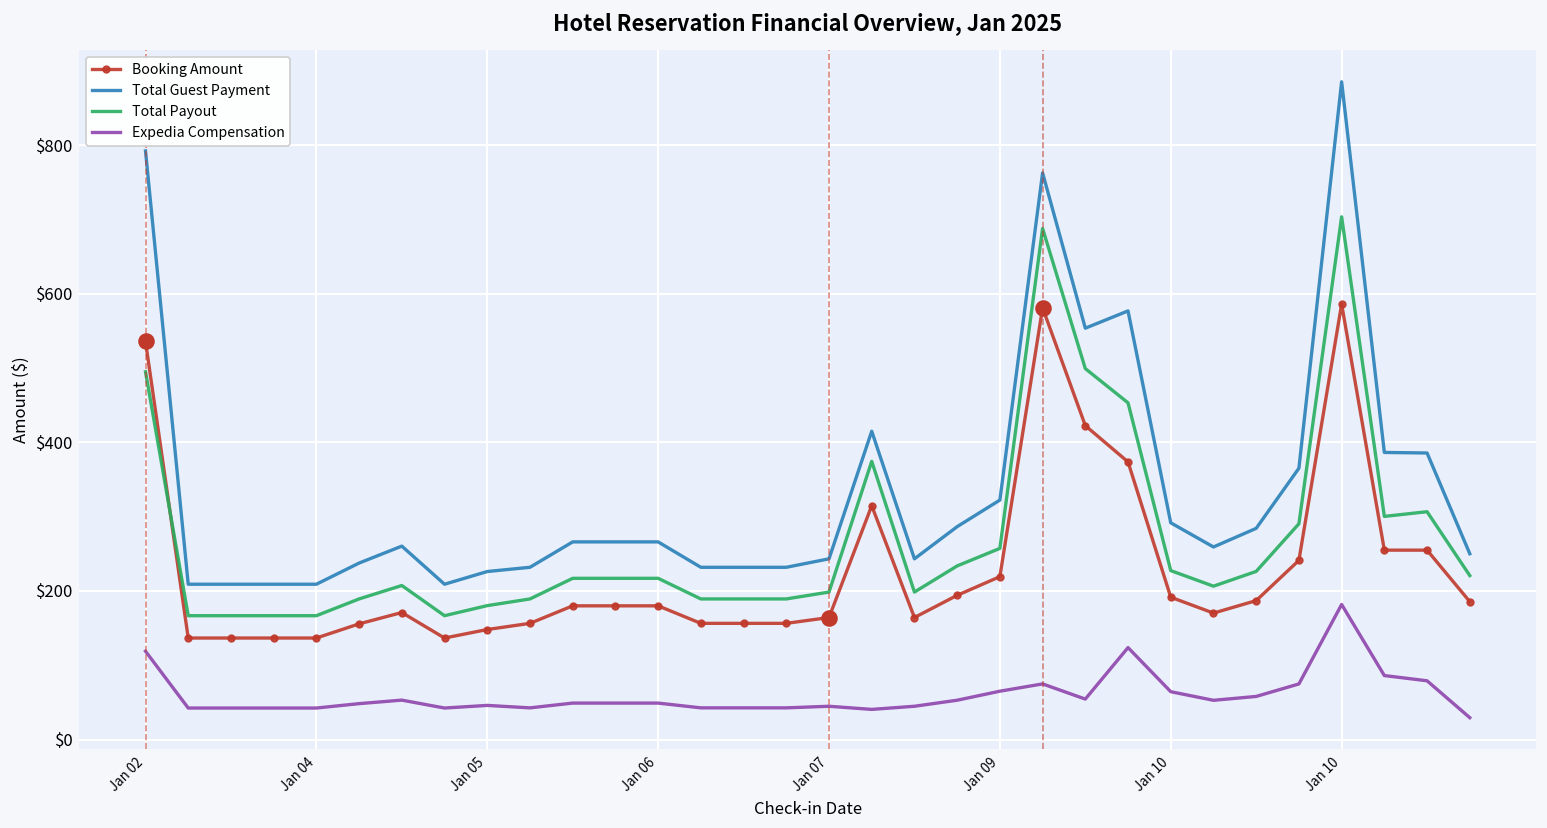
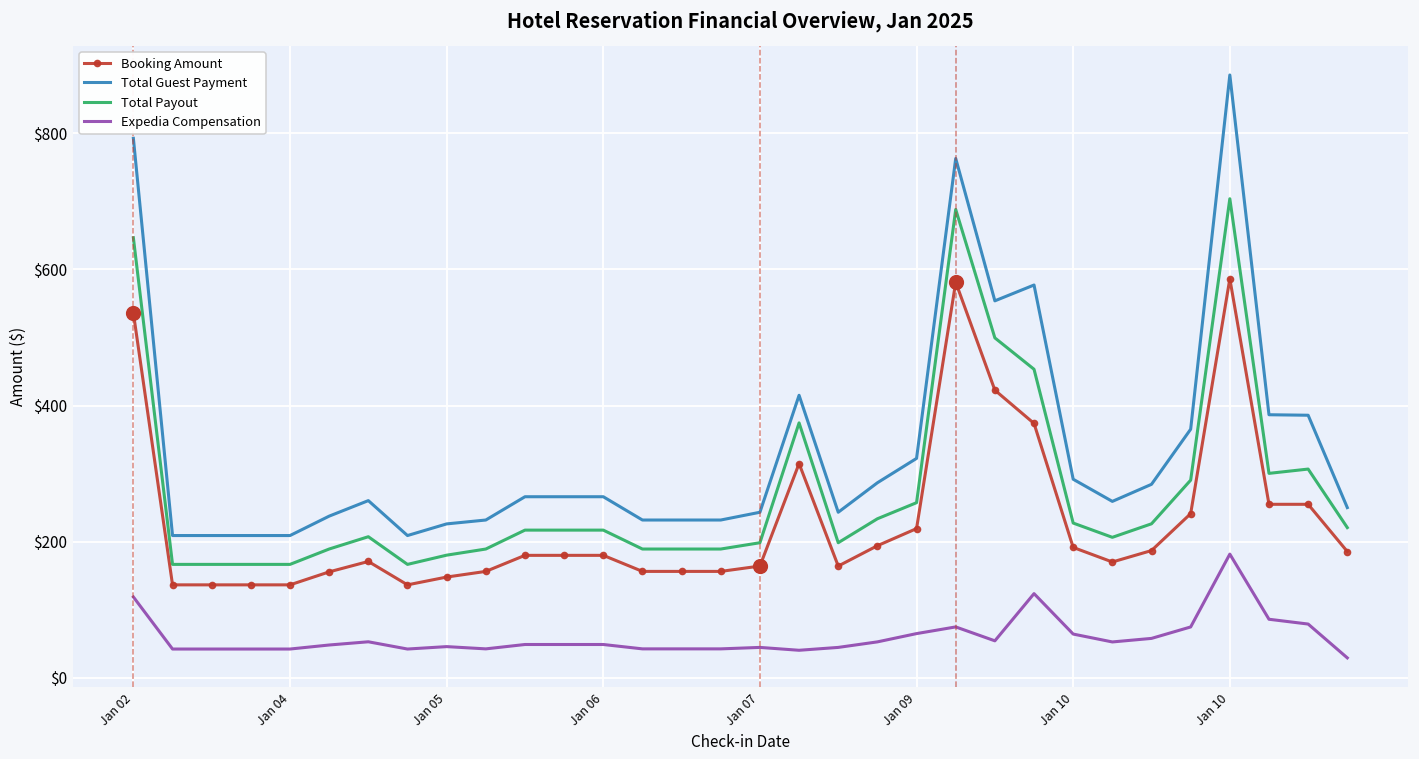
Total Payout, Jan 02: $500 -> $650
